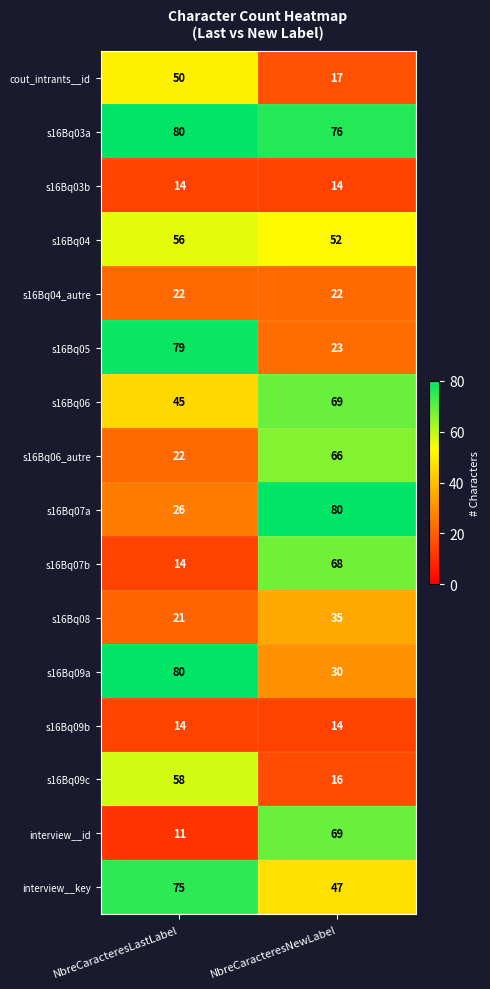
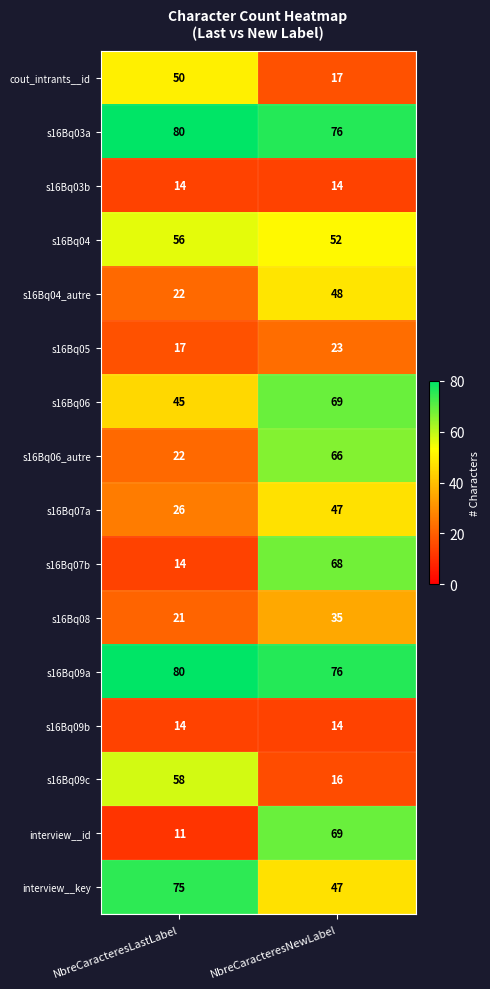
s16Bq04_autre, NbreCaracteresNewLabel: 22 -> 48
s16Bq05, NbreCaracteresLastLabel: 79 -> 17
s16Bq07a, NbreCaracteresNewLabel: 80 -> 47
s16Bq09a, NbreCaracteresNewLabel: 30 -> 76
